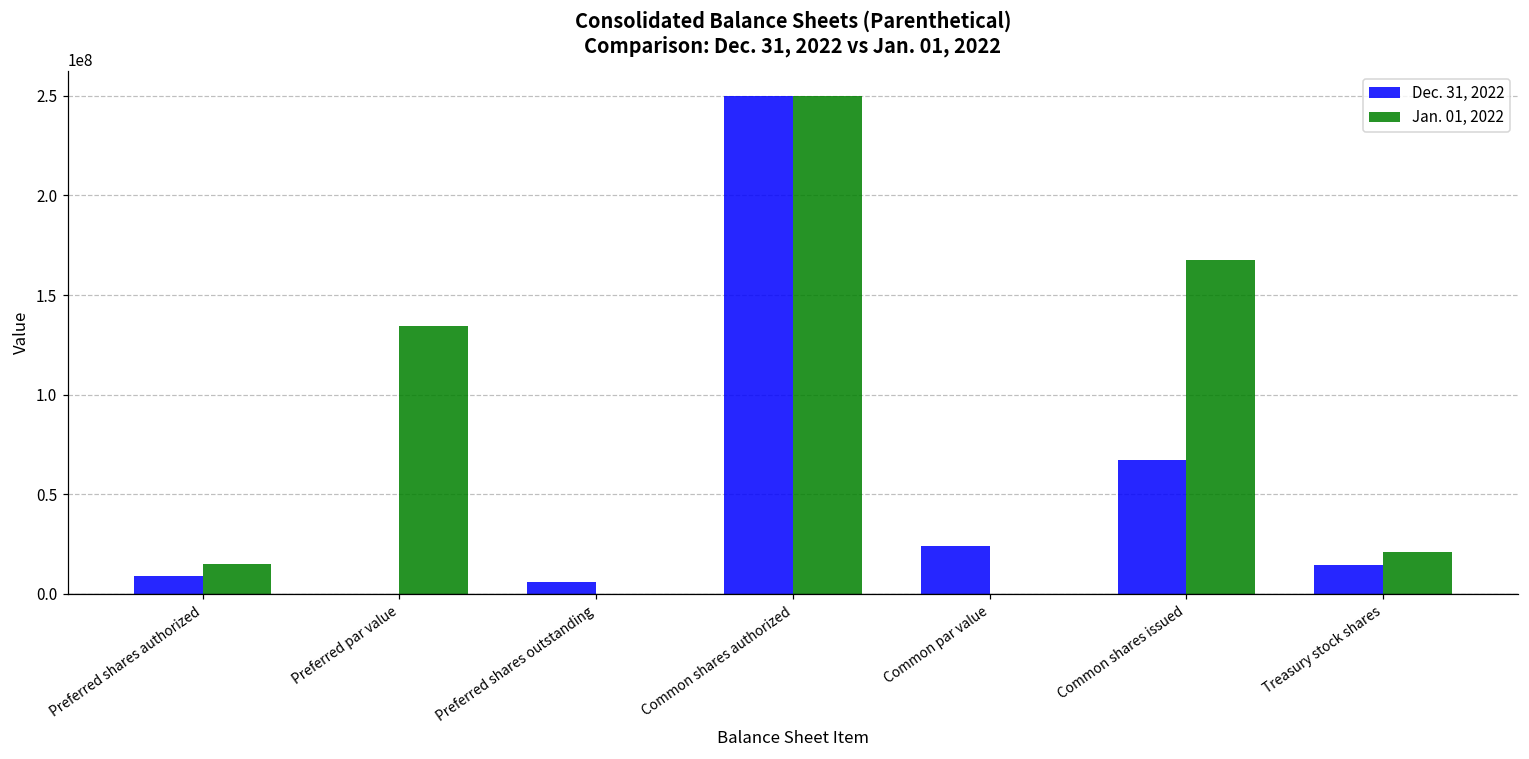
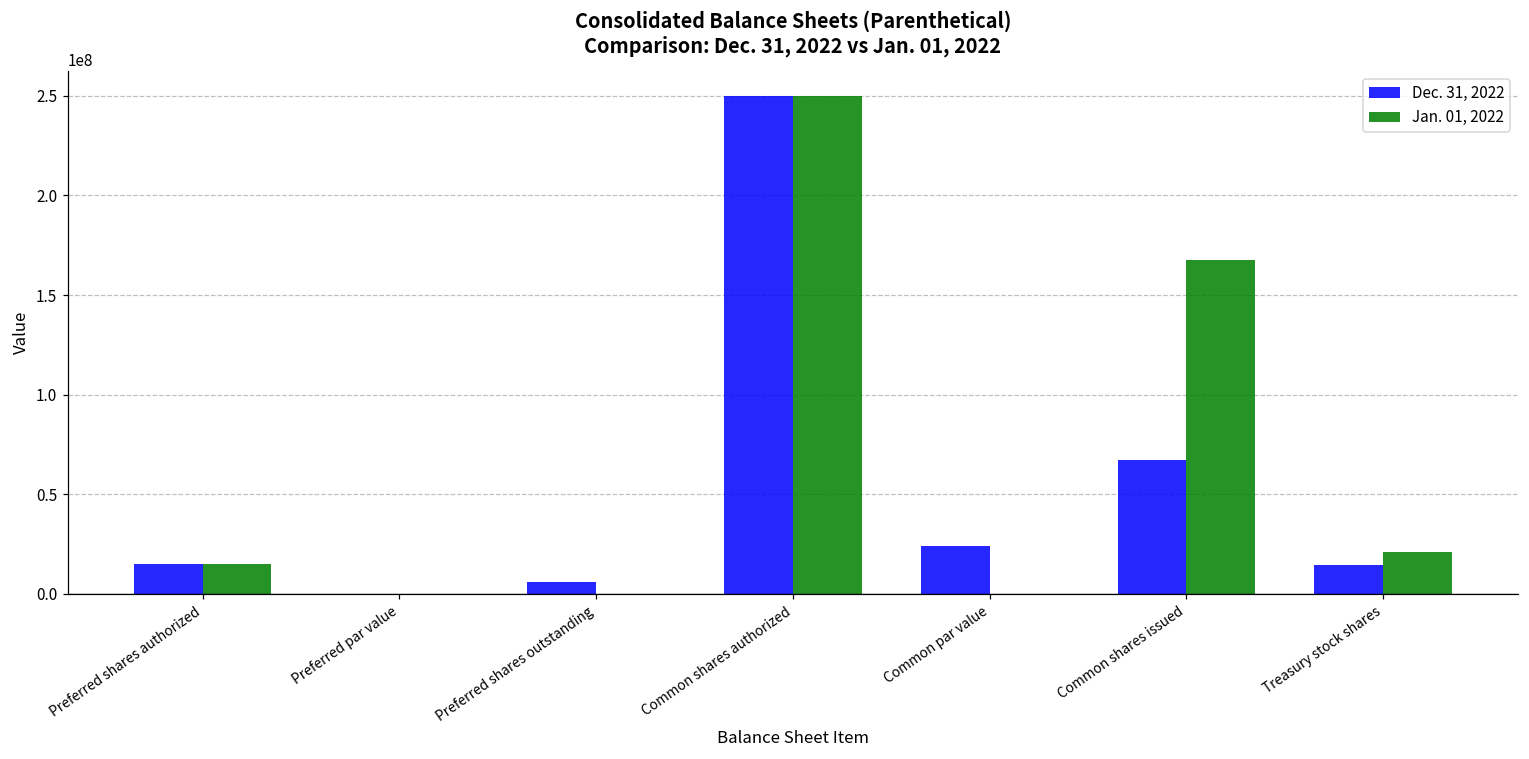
Dec. 31, 2022, Preferred shares authorized: 9000000 -> 15000000
Jan. 01, 2022, Preferred par value: 135000000 -> 0
